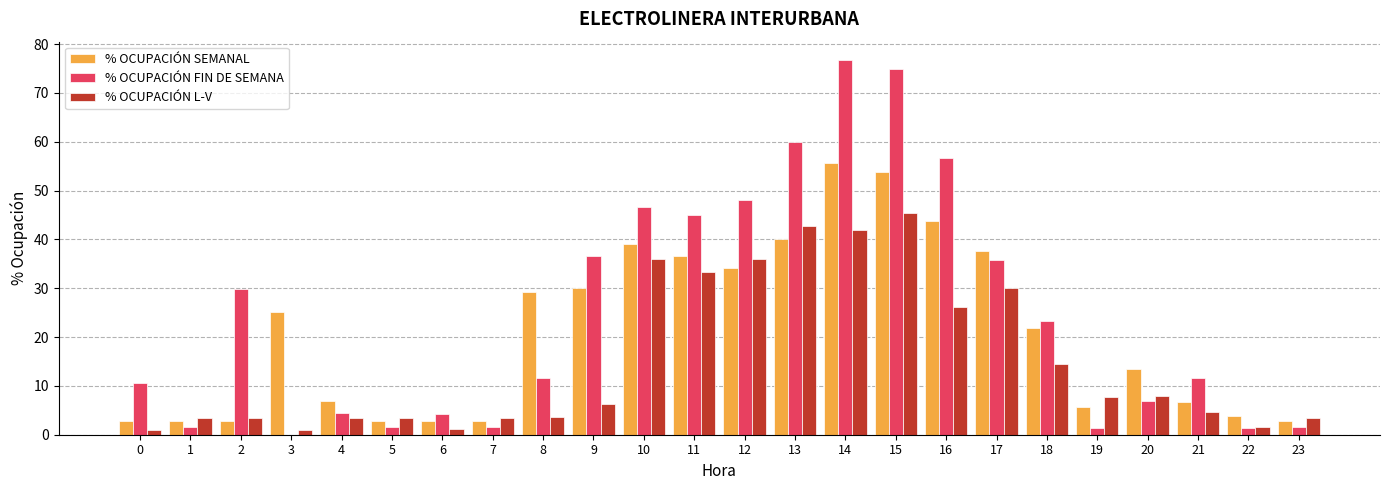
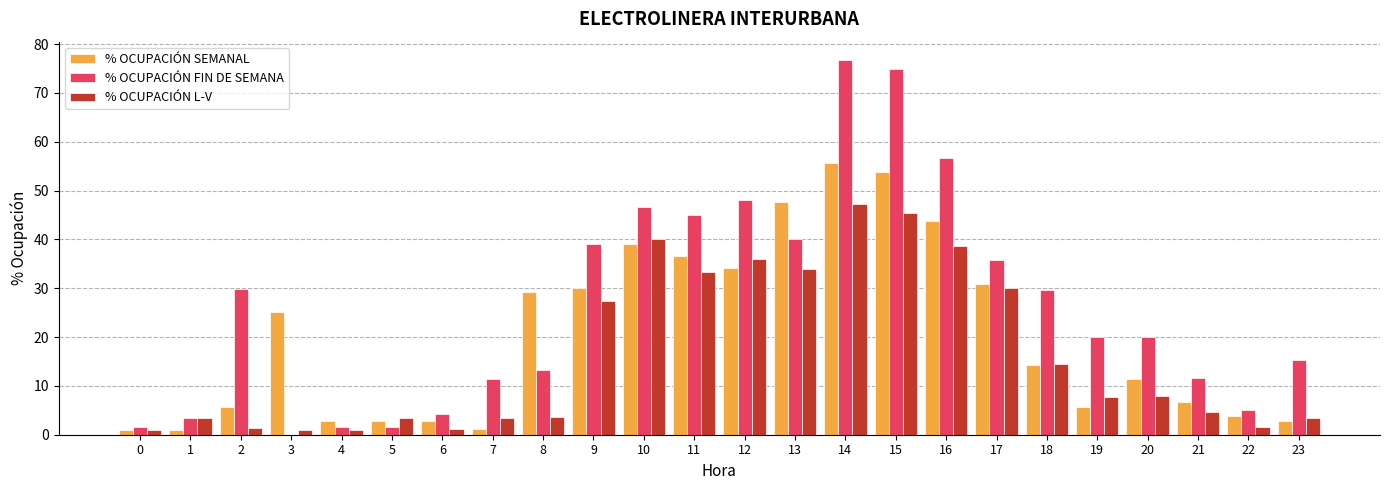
% OCUPACIÓN SEMANAL, 0: 3 -> 1
% OCUPACIÓN FIN DE SEMANA, 0: 11 -> 2
% OCUPACIÓN SEMANAL, 1: 3 -> 1
% OCUPACIÓN FIN DE SEMANA, 1: 2 -> 4
% OCUPACIÓN SEMANAL, 2: 3 -> 6
% OCUPACIÓN L-V, 2: 3 -> 1
% OCUPACIÓN SEMANAL, 4: 7 -> 3
% OCUPACIÓN FIN DE SEMANA, 4: 4 -> 2
% OCUPACIÓN L-V, 4: 3 -> 1
% OCUPACIÓN SEMANAL, 7: 3 -> 1
% OCUPACIÓN FIN DE SEMANA, 7: 2 -> 11
% OCUPACIÓN FIN DE SEMANA, 8: 12 -> 13
% OCUPACIÓN FIN DE SEMANA, 9: 37 -> 39
% OCUPACIÓN L-V, 9: 6 -> 27
% OCUPACIÓN L-V, 10: 36 -> 40
% OCUPACIÓN SEMANAL, 13: 40 -> 48
% OCUPACIÓN FIN DE SEMANA, 13: 60 -> 40
% OCUPACIÓN L-V, 13: 43 -> 34
% OCUPACIÓN L-V, 14: 42 -> 47
% OCUPACIÓN L-V, 16: 26 -> 39
% OCUPACIÓN SEMANAL, 17: 38 -> 31
% OCUPACIÓN SEMANAL, 18: 22 -> 14
% OCUPACIÓN FIN DE SEMANA, 18: 23 -> 30
% OCUPACIÓN FIN DE SEMANA, 19: 1 -> 20
% OCUPACIÓN SEMANAL, 20: 14 -> 11
% OCUPACIÓN FIN DE SEMANA, 20: 7 -> 20
% OCUPACIÓN FIN DE SEMANA, 22: 1 -> 5
% OCUPACIÓN FIN DE SEMANA, 23: 2 -> 15
